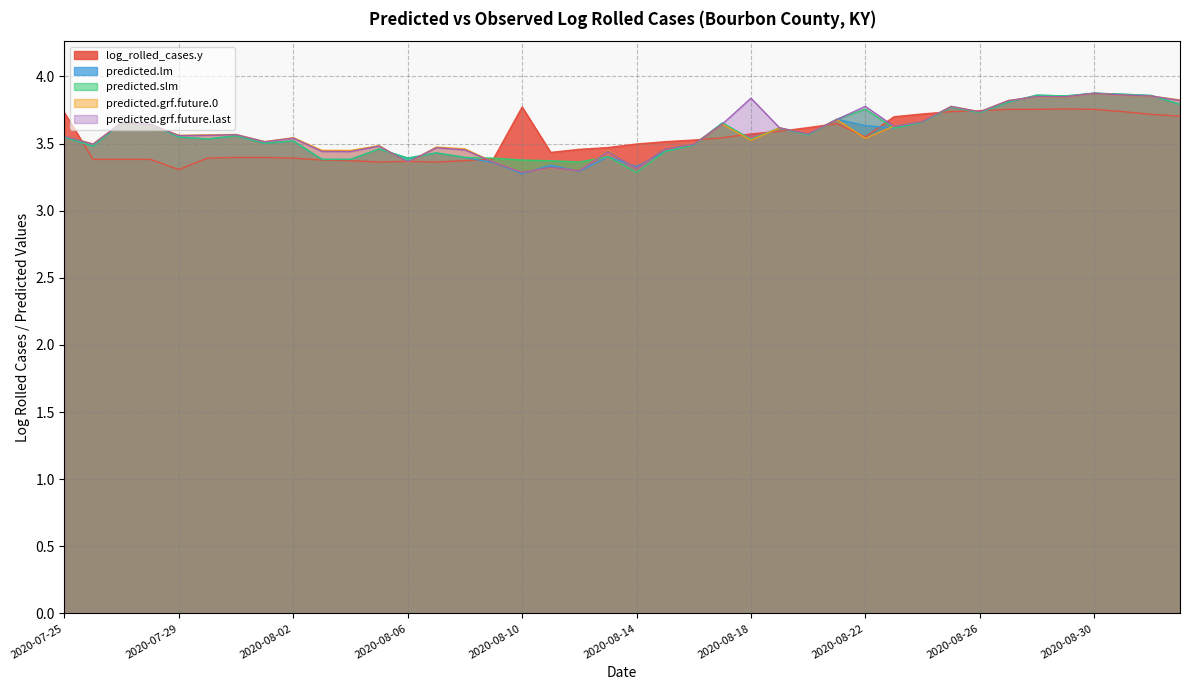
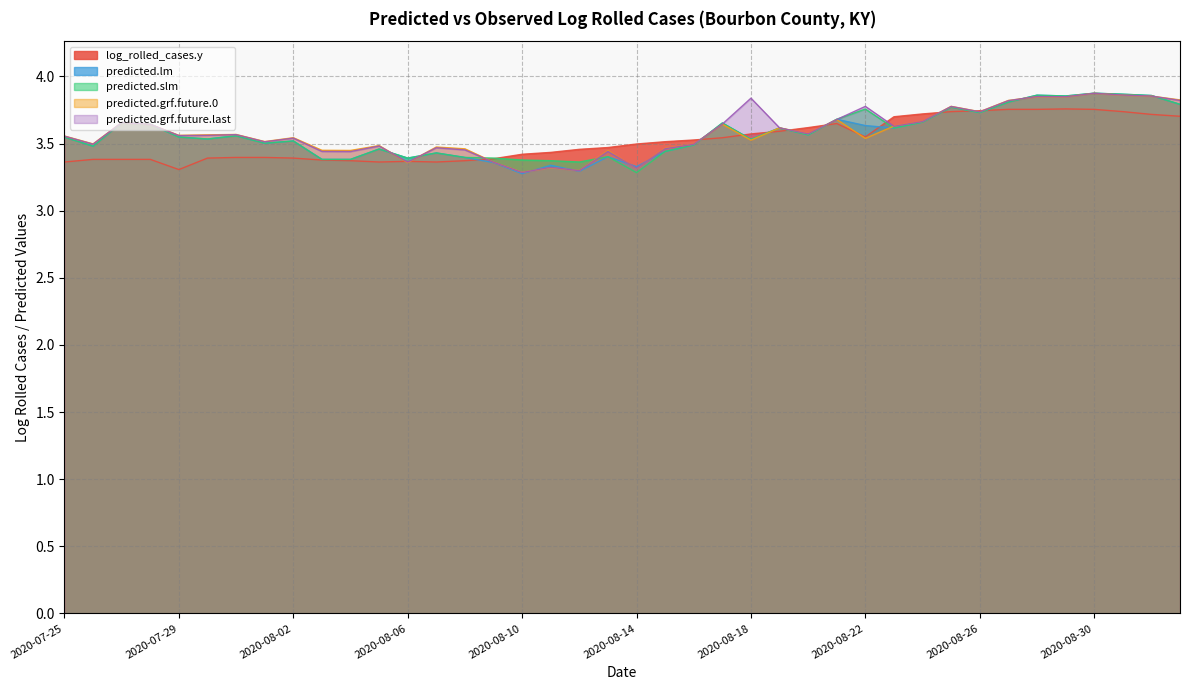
log_rolled_cases.y, 2020-07-25: 3.73 -> 3.36
log_rolled_cases.y, 2020-08-10: 3.77 -> 3.42
